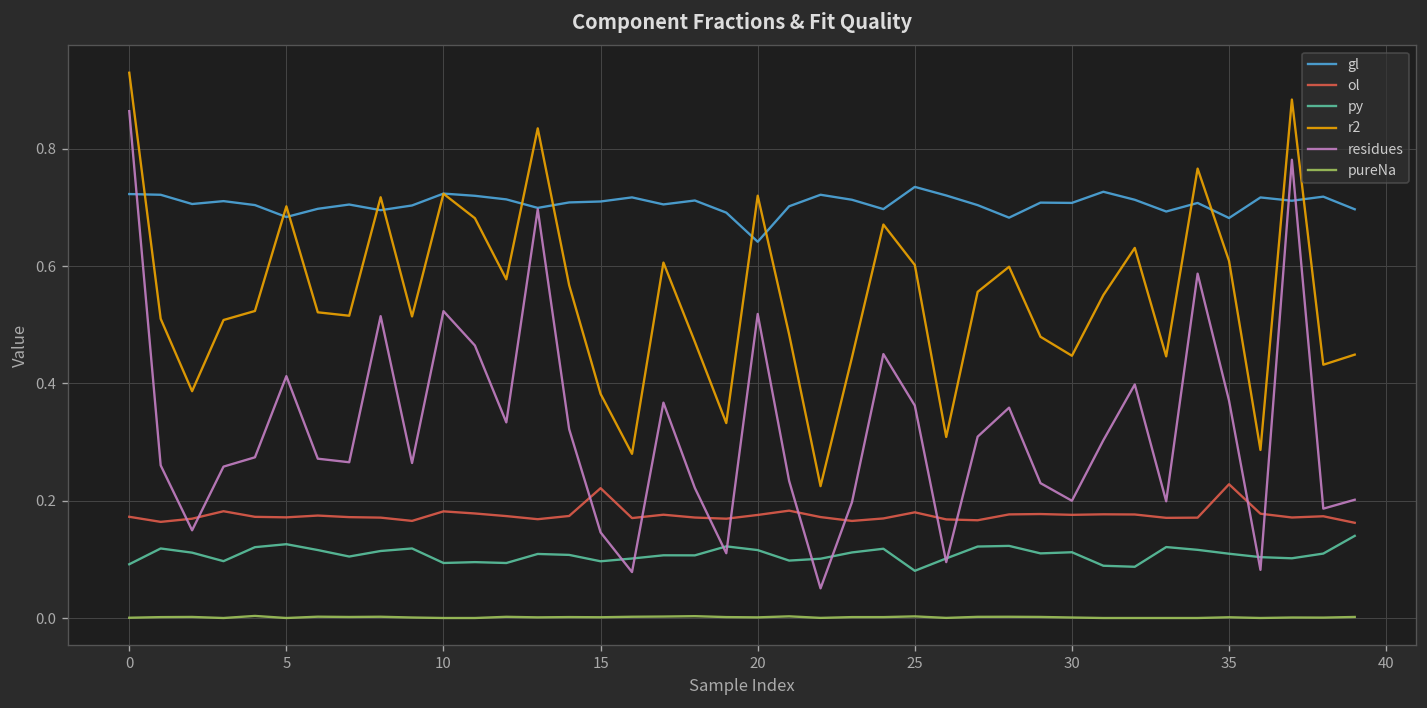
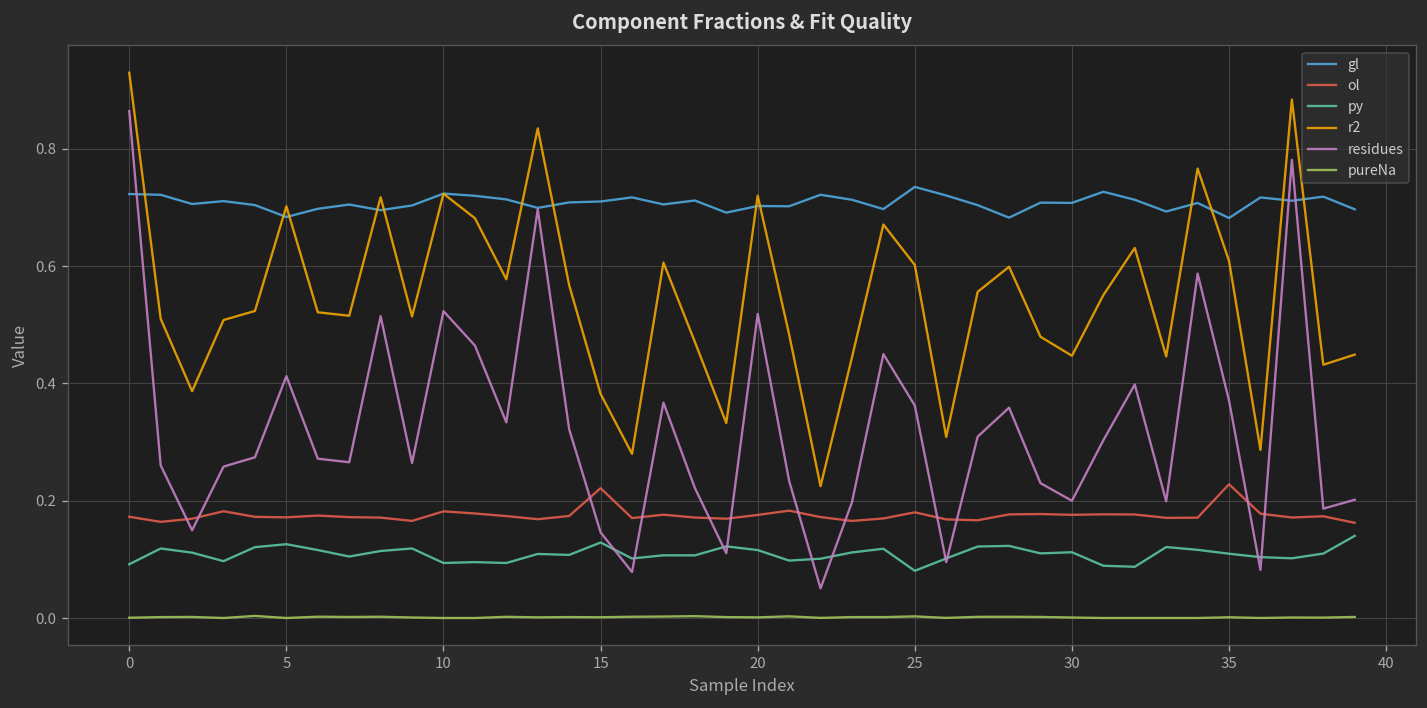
py, 15: 0.10 -> 0.13
gl, 20: 0.64 -> 0.70
